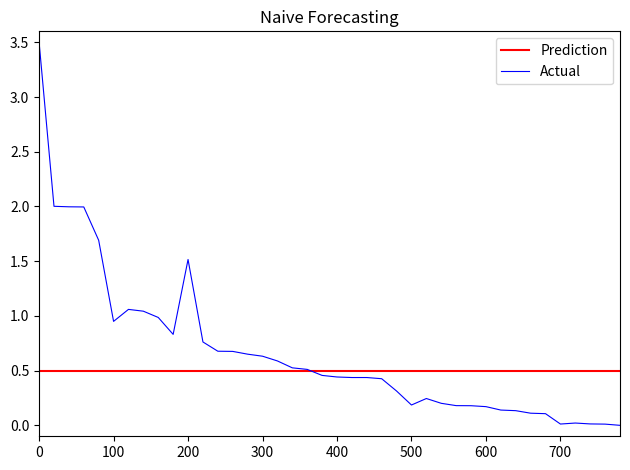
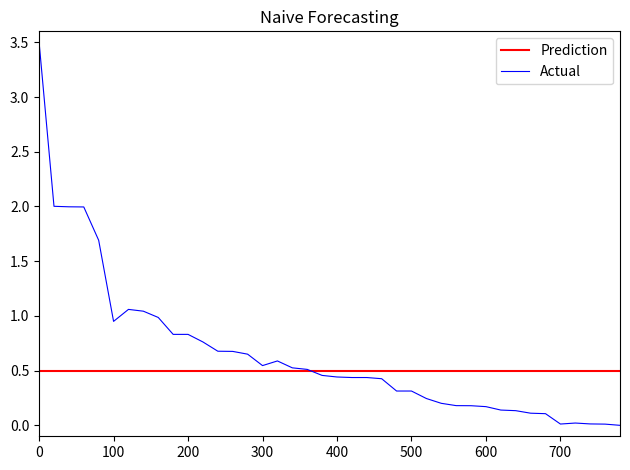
200: 1.52 -> 0.83
300: 0.63 -> 0.55
500: 0.19 -> 0.31
